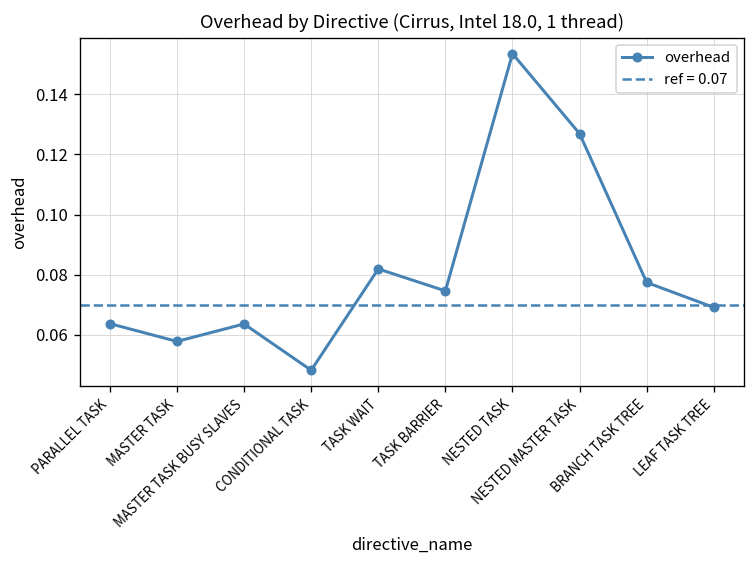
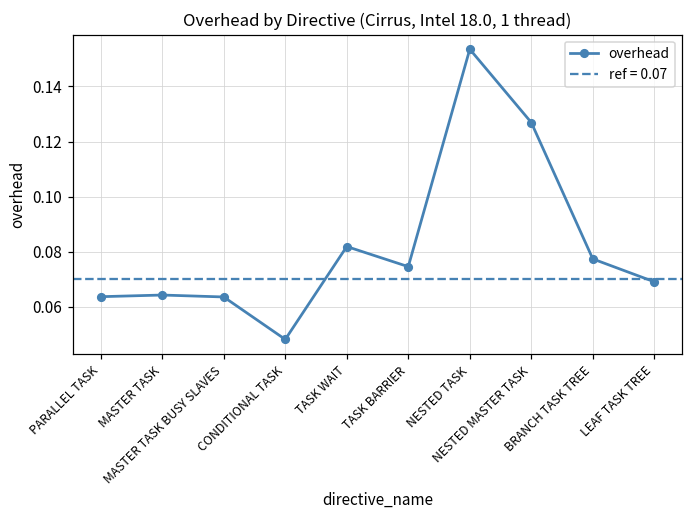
MASTER TASK: 0.058 -> 0.064
